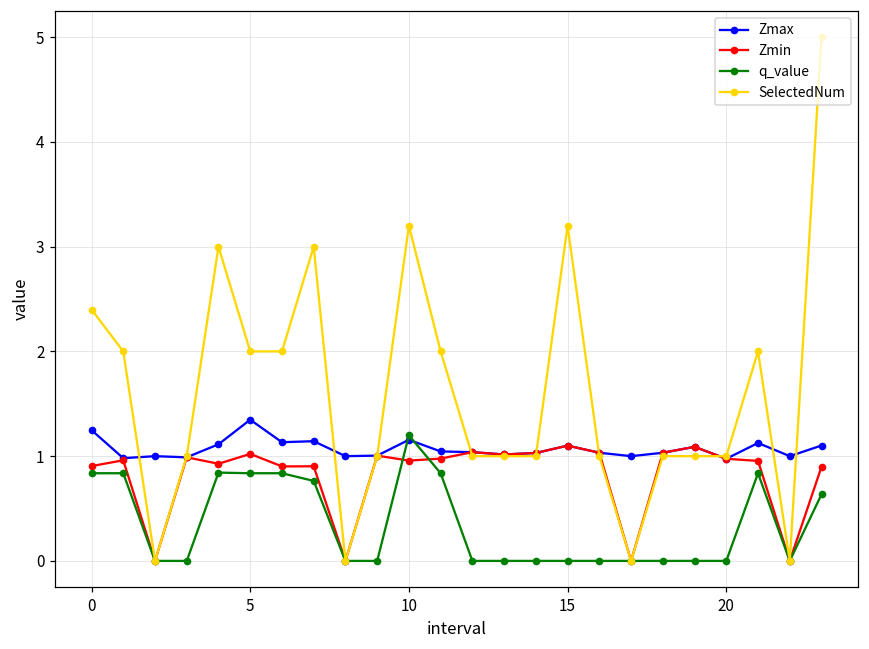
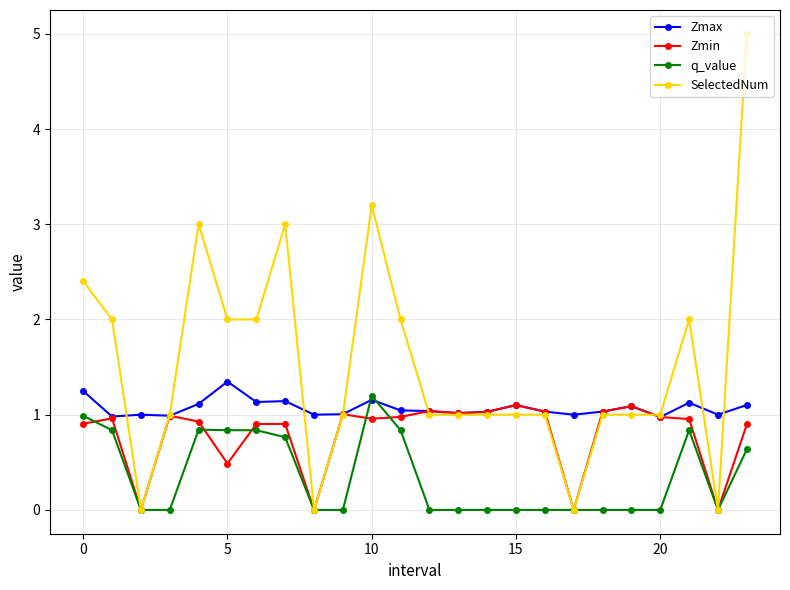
q_value, 0: 0.8 -> 1.0
Zmin, 5: 1.0 -> 0.5
SelectedNum, 15: 3.2 -> 1.0
